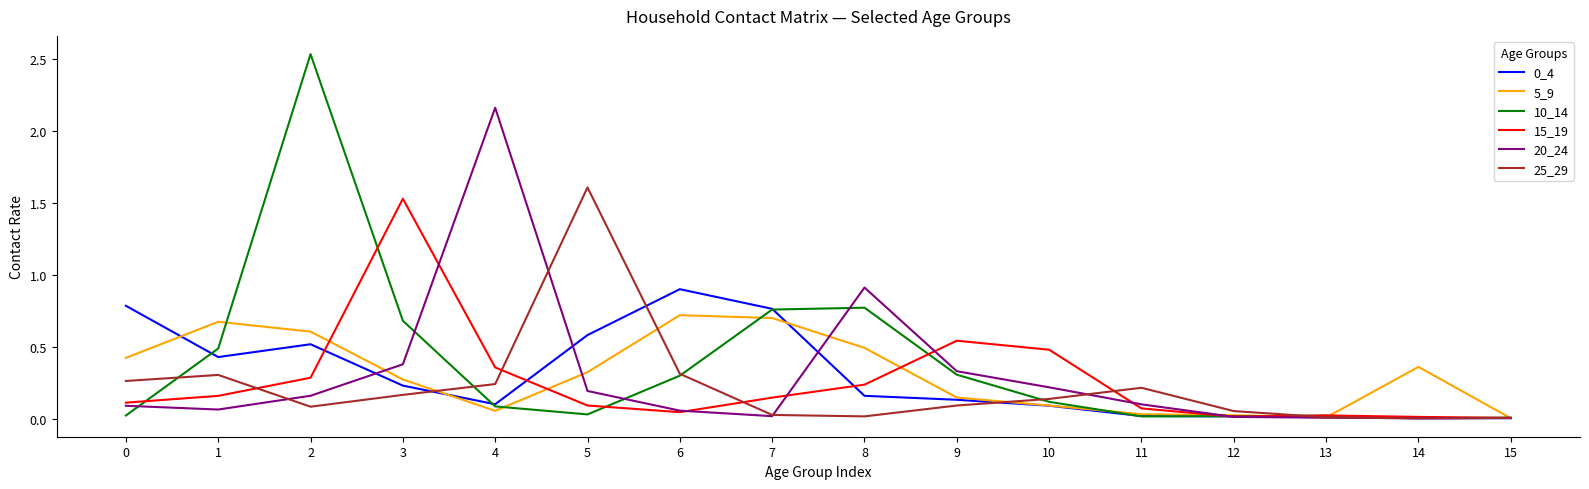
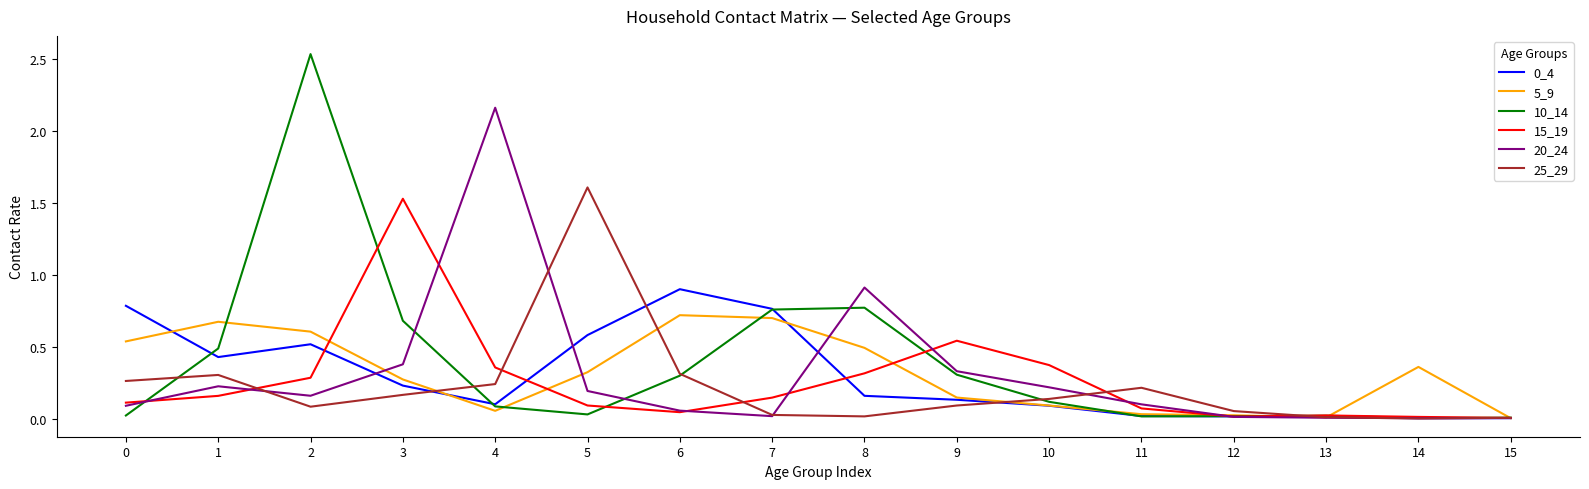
5_9, 0: 0.42 -> 0.54
20_24, 1: 0.06 -> 0.22
15_19, 8: 0.24 -> 0.31
15_19, 10: 0.48 -> 0.37
